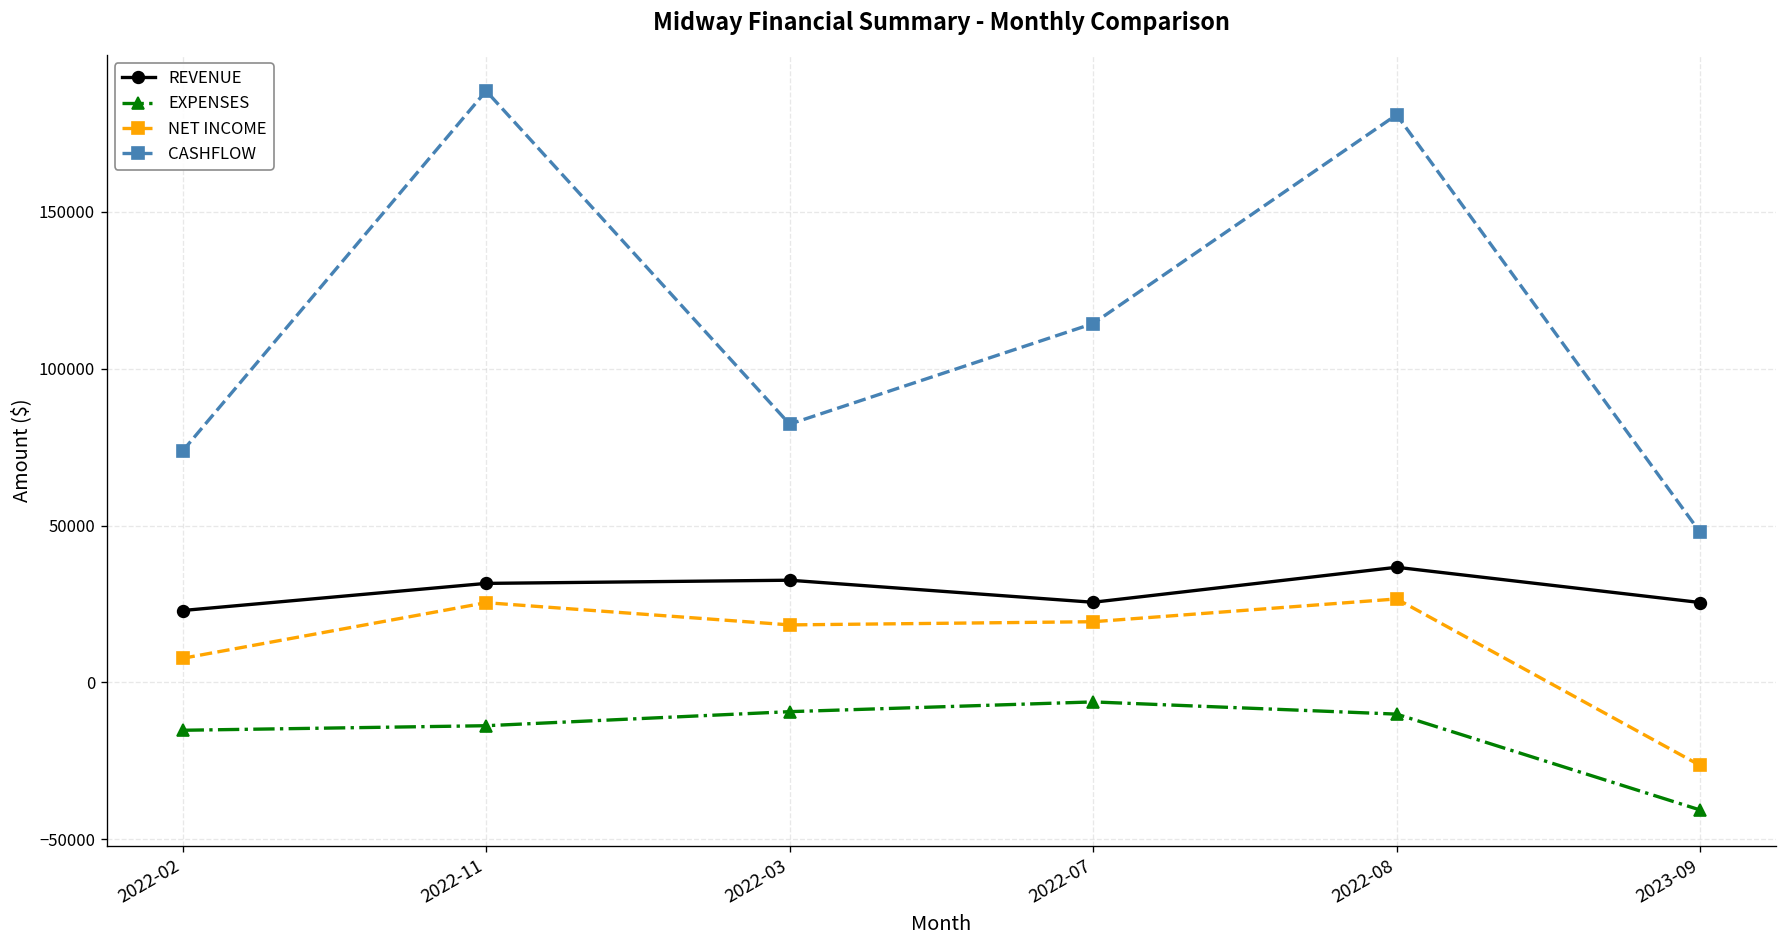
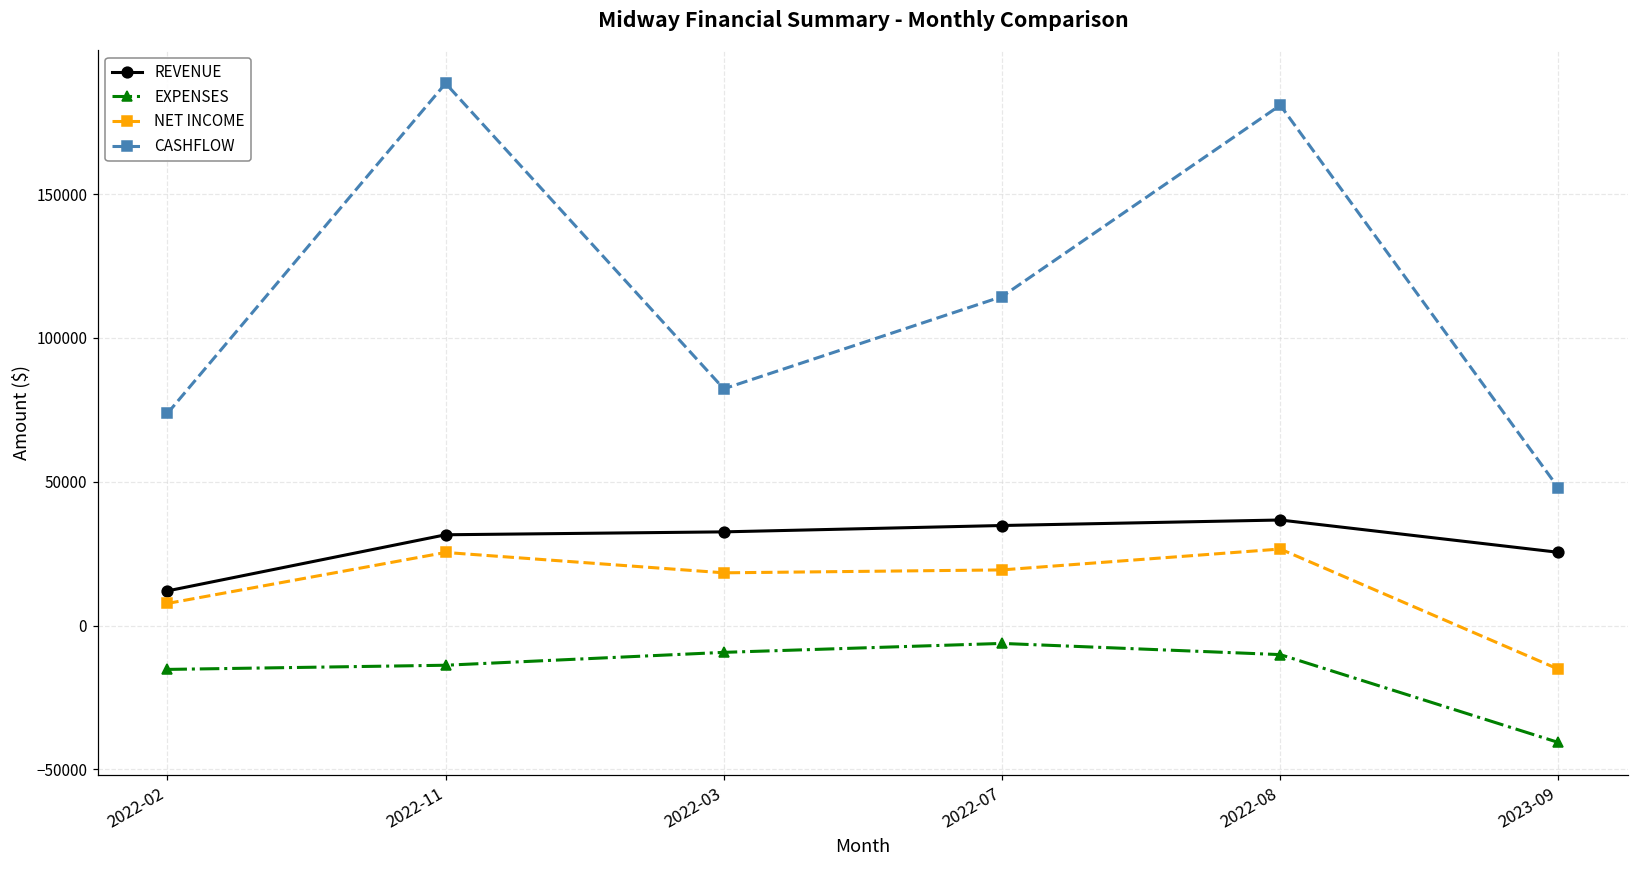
REVENUE, 2022-02: 23000 -> 12000
REVENUE, 2022-07: 26000 -> 35000
NET INCOME, 2023-09: -26000 -> -15000
